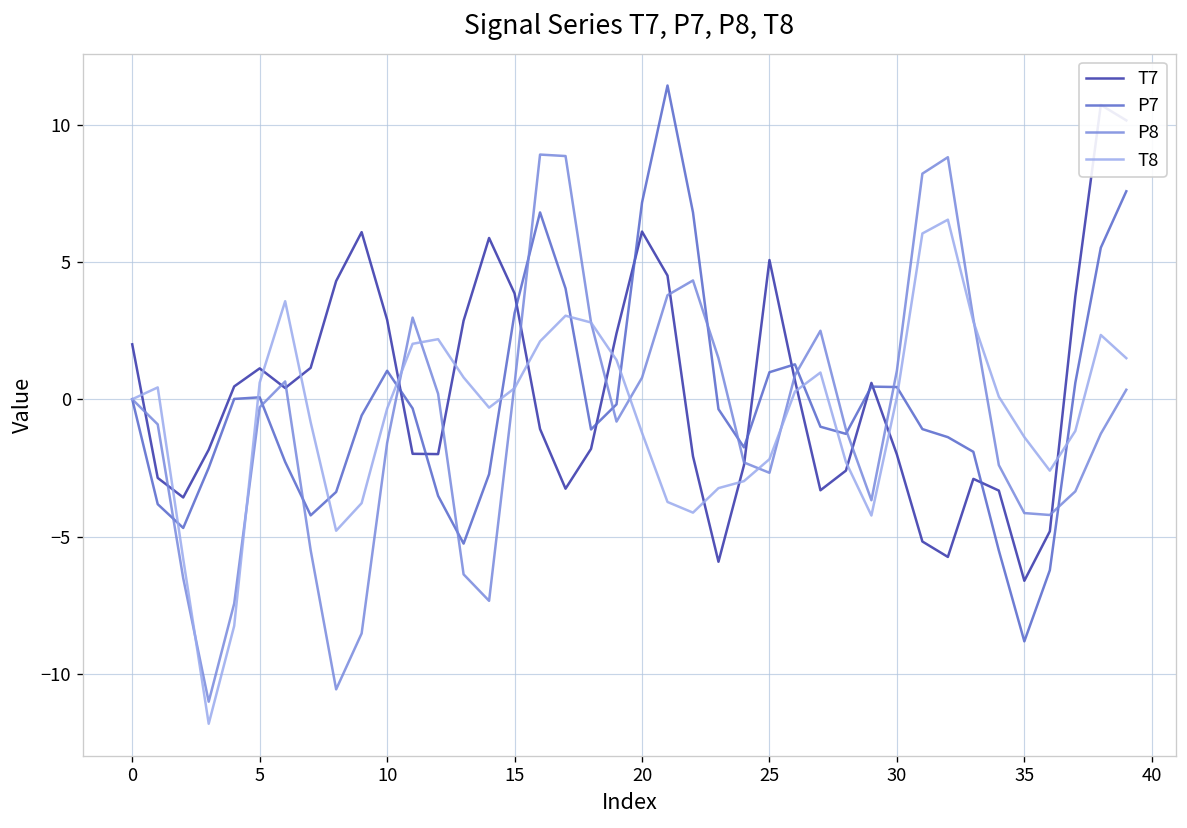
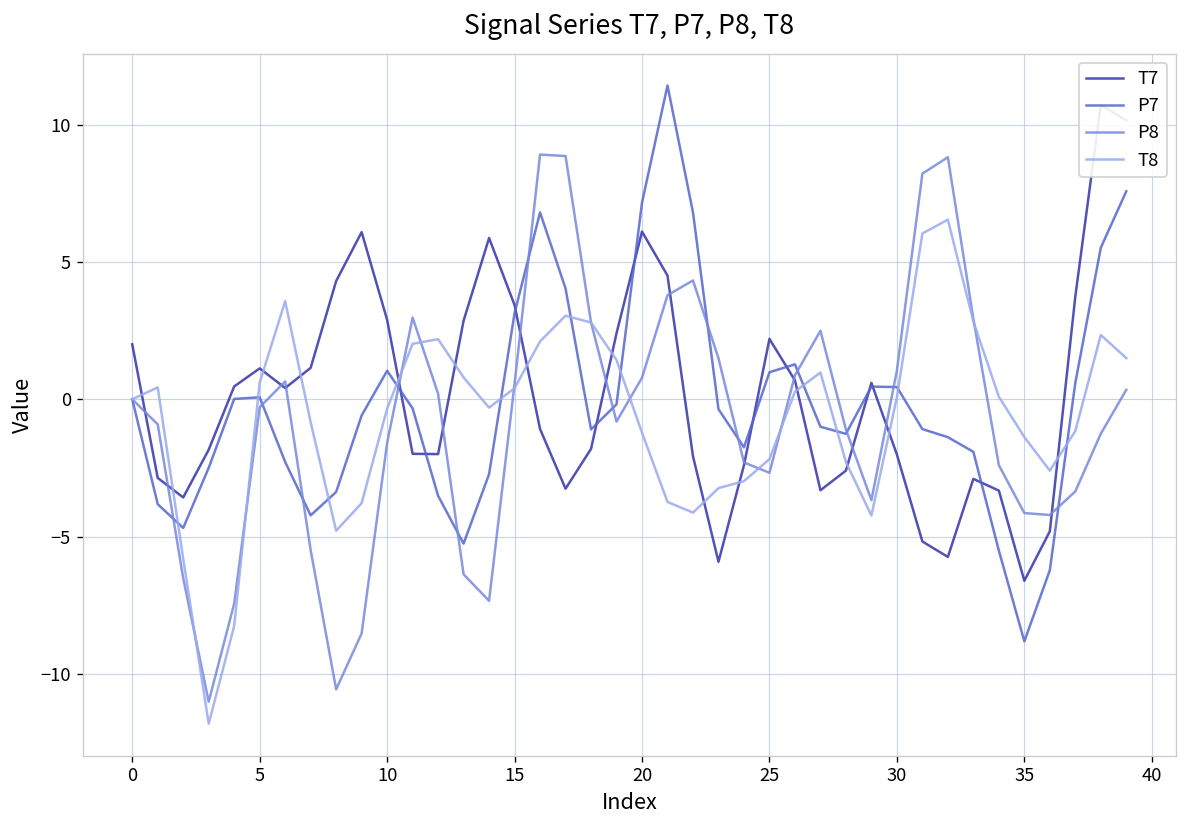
T7, 15: 3.9 -> 3.4
T7, 25: 5.1 -> 2.2
